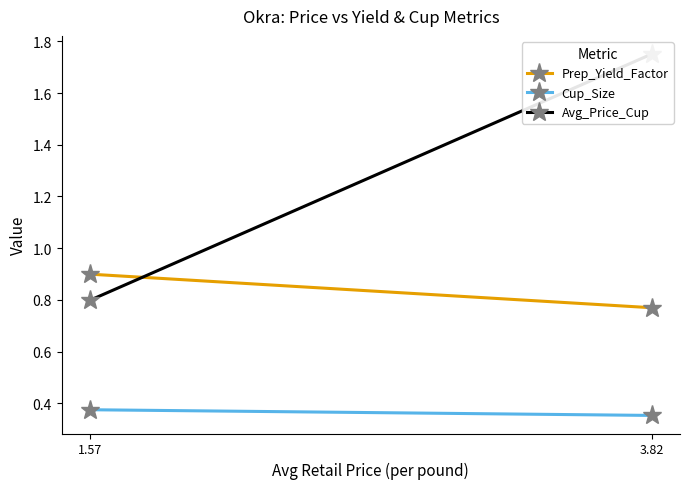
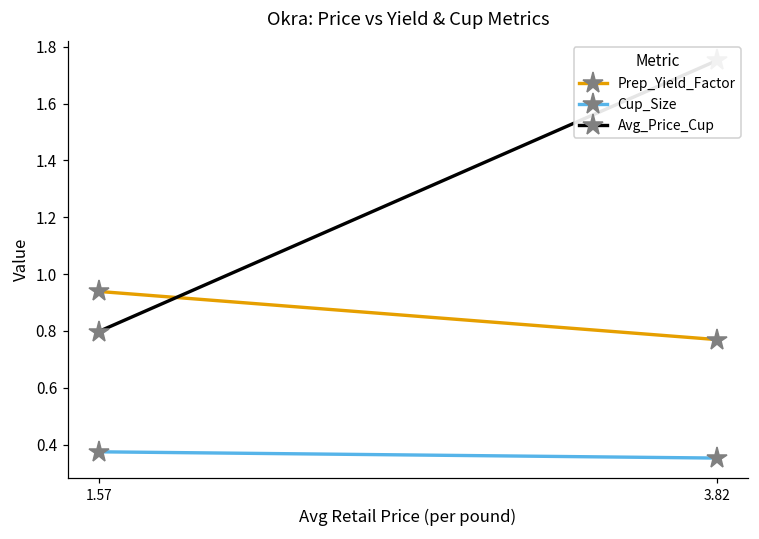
Prep_Yield_Factor, 1.57: 0.90 -> 0.94
